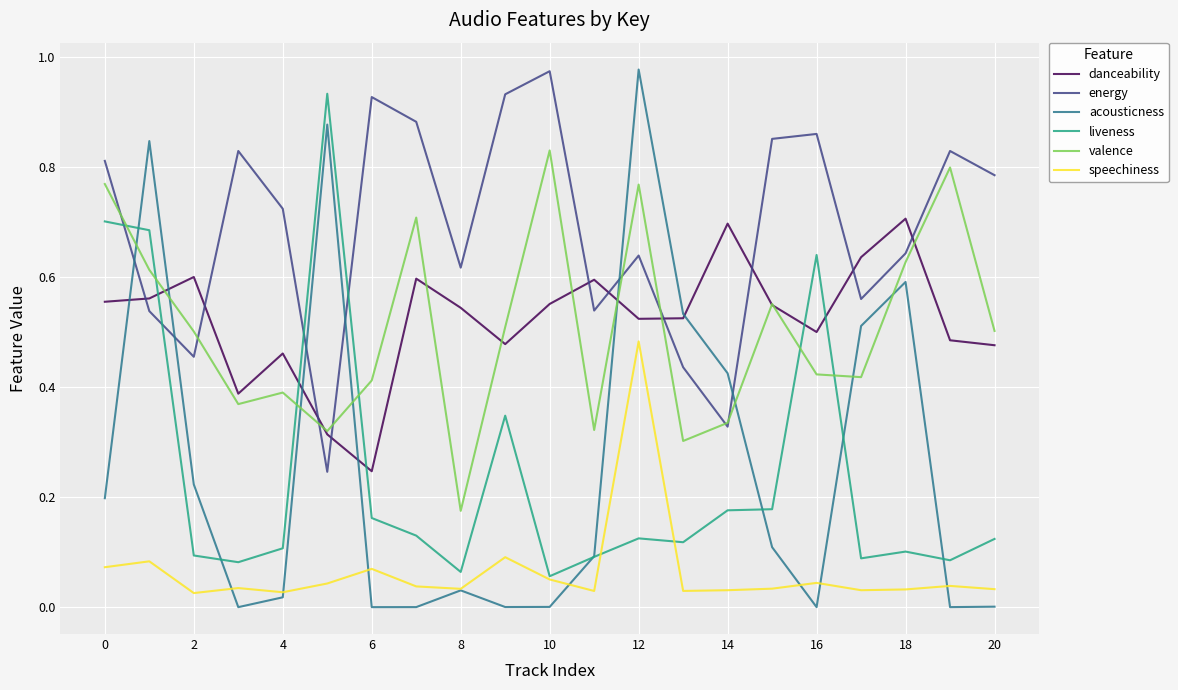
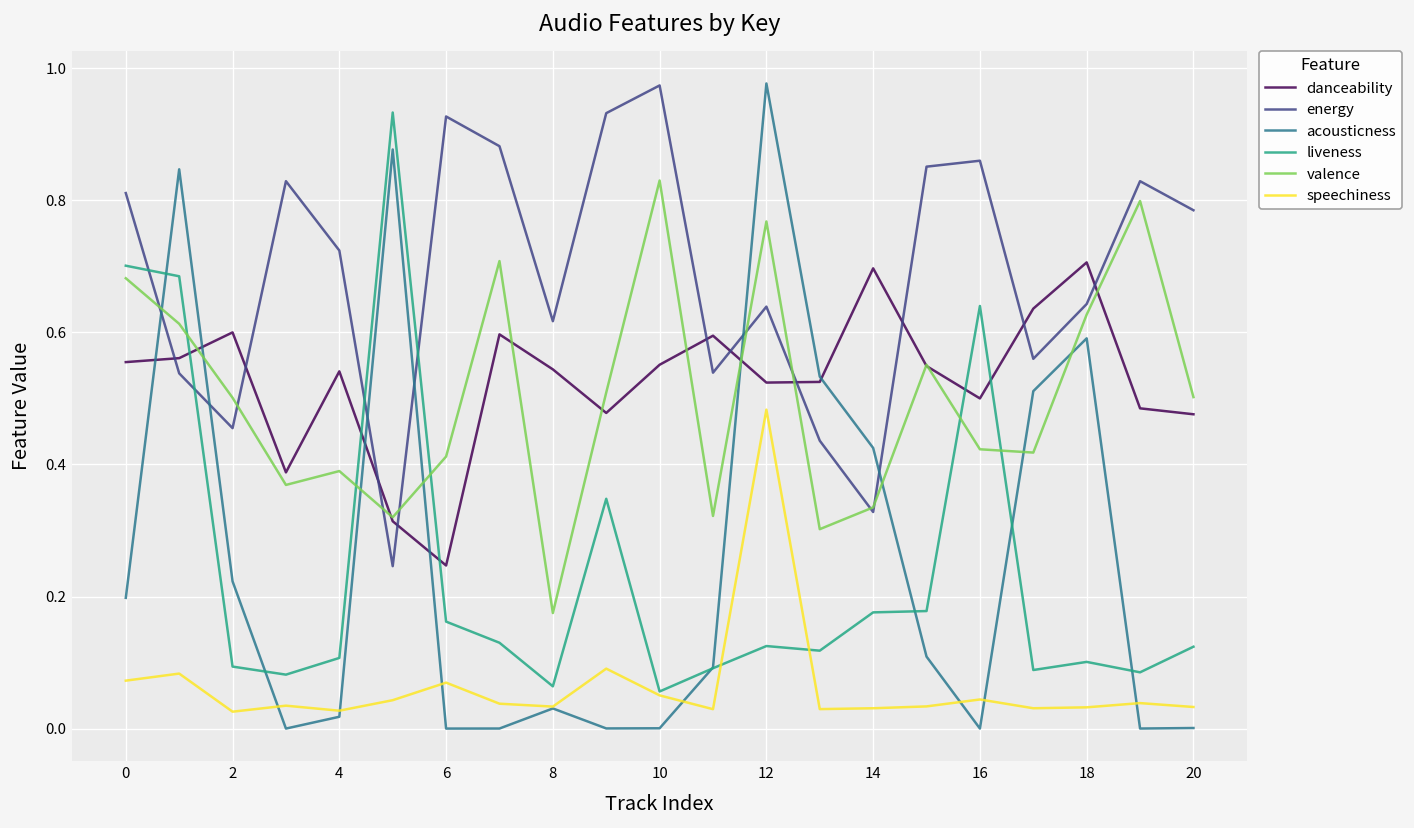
valence, 0: 0.77 -> 0.68
danceability, 4: 0.46 -> 0.54
